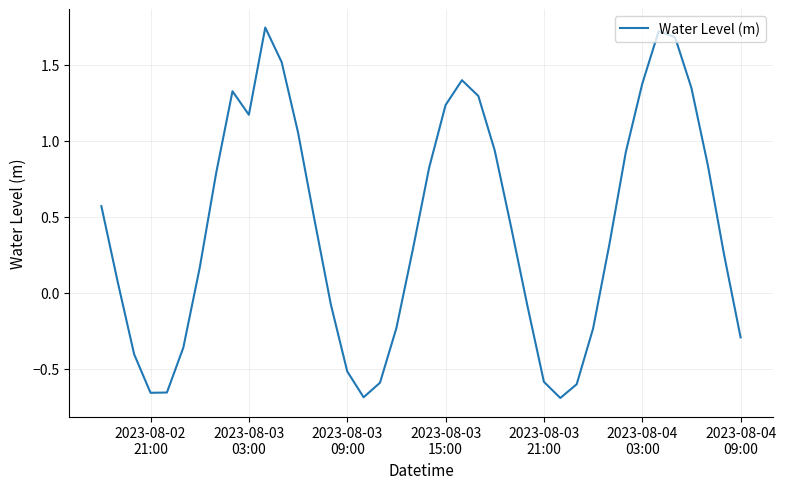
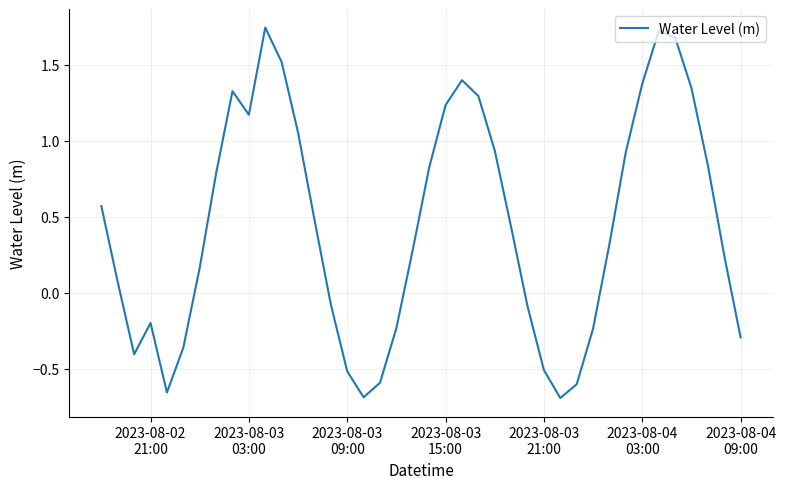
2023-08-02 21:00: -0.66 -> -0.20
2023-08-03 21:00: -0.59 -> -0.51
